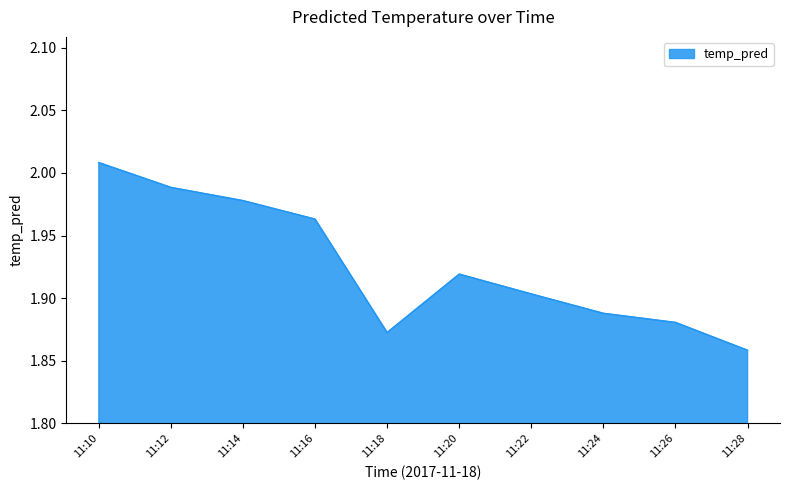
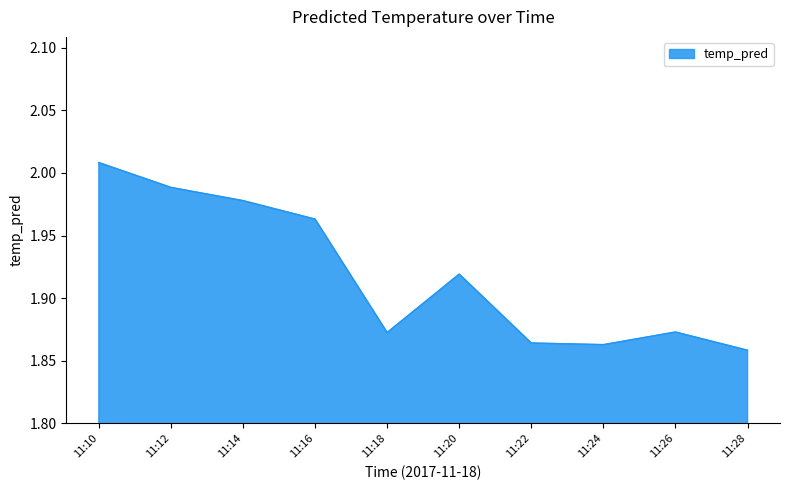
11:22: 1.903 -> 1.864
11:24: 1.888 -> 1.863
11:26: 1.881 -> 1.873
